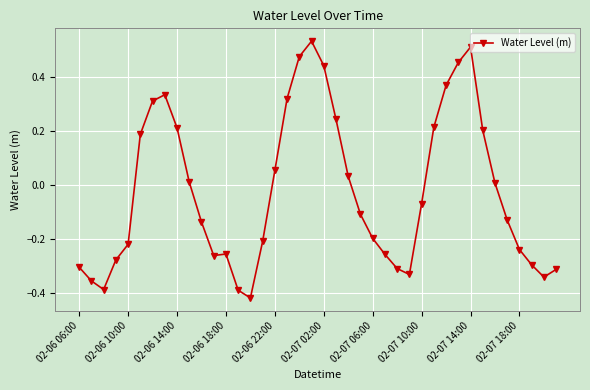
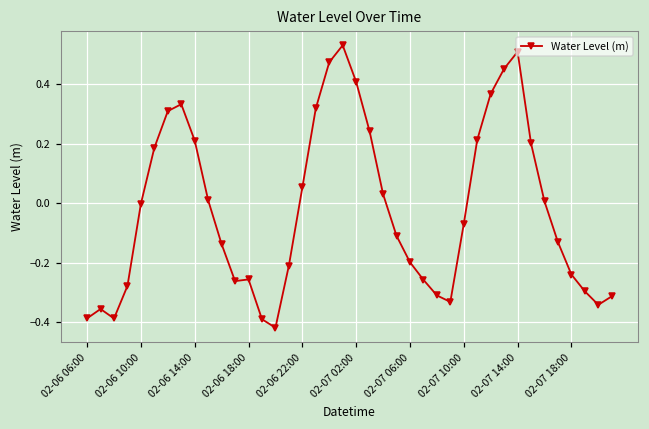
02-06 06:00: -0.31 -> -0.39
02-06 10:00: -0.22 -> 0.00
02-07 02:00: 0.44 -> 0.41
